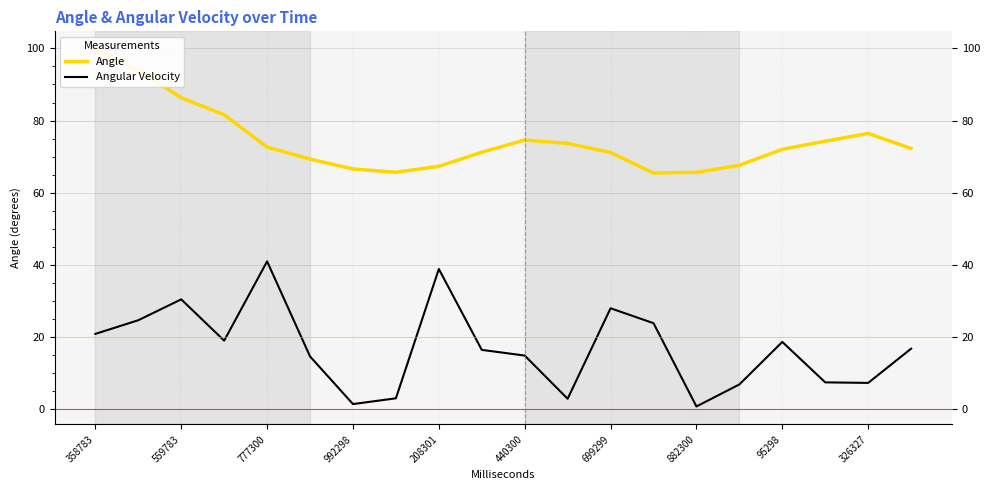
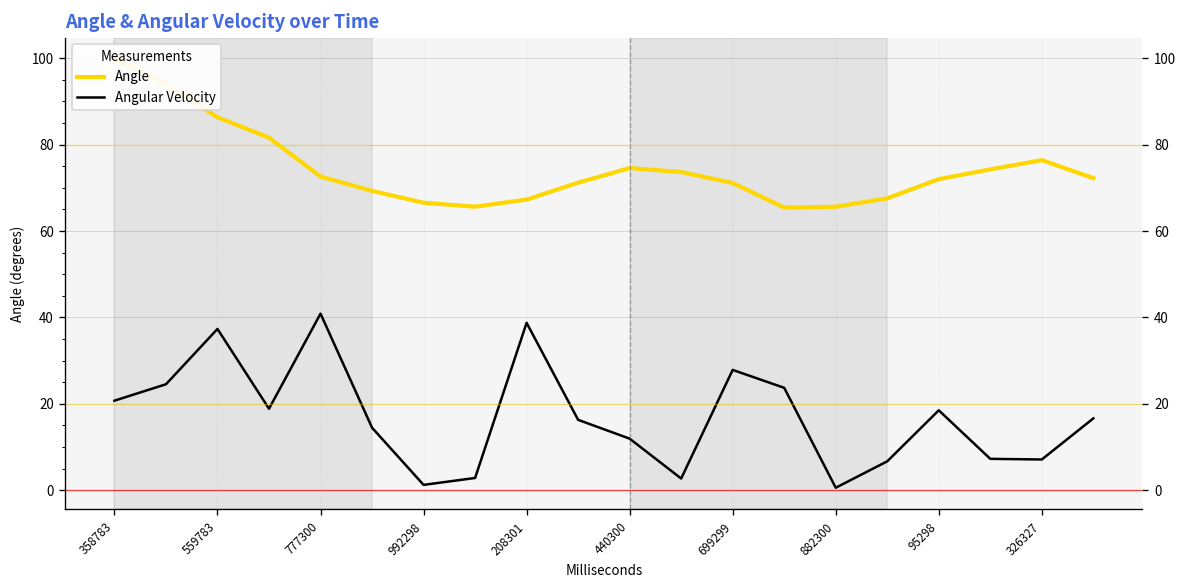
Angular Velocity, 559783: 30 -> 37
Angular Velocity, 440300: 15 -> 12
